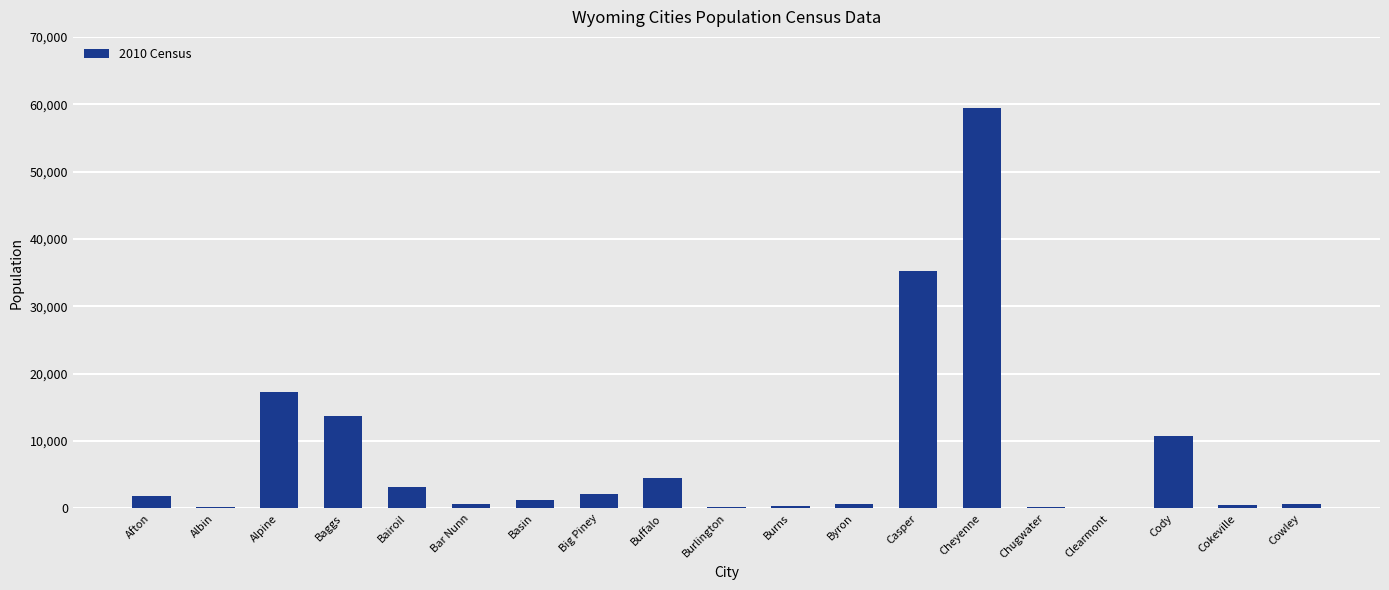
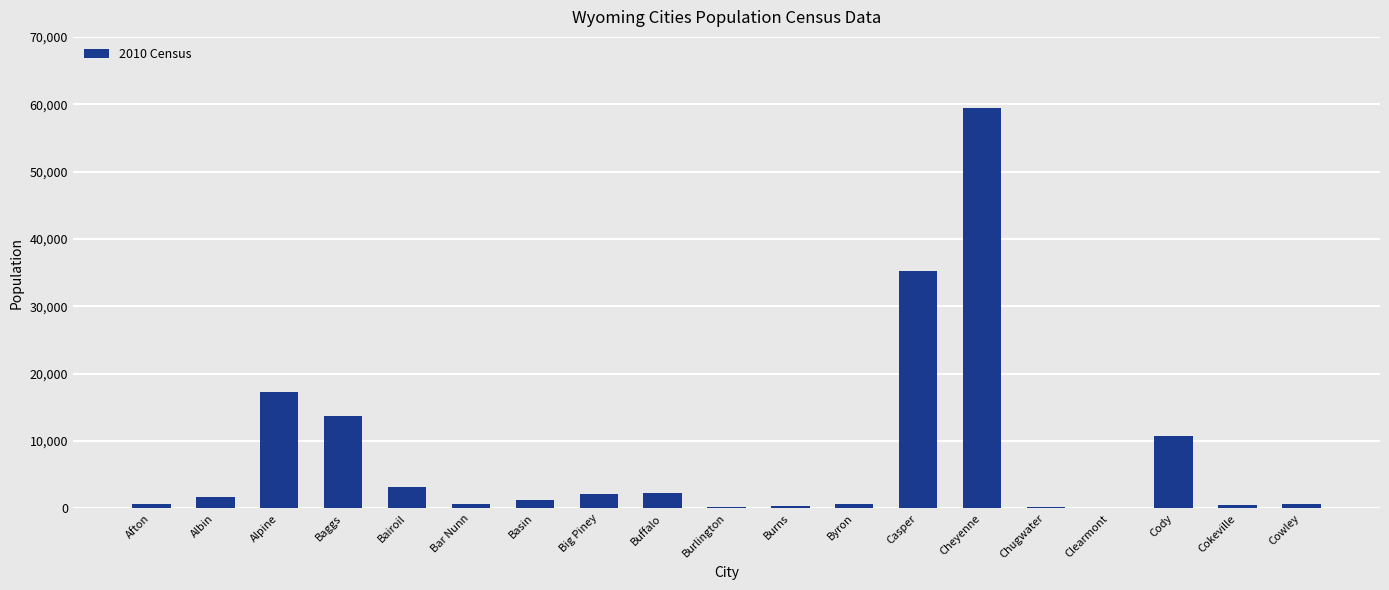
Afton: 2,000 -> 1,000
Albin: 0 -> 2,000
Buffalo: 5,000 -> 2,000
